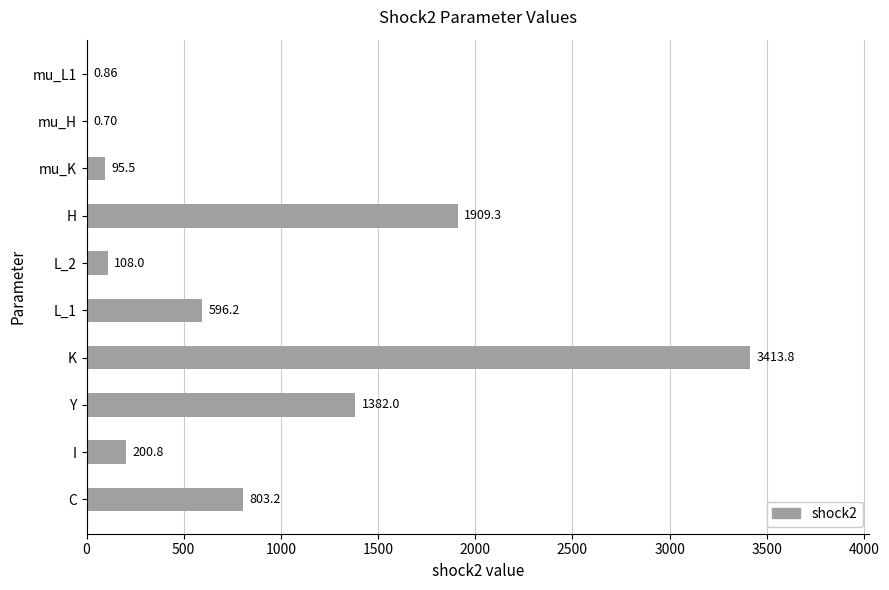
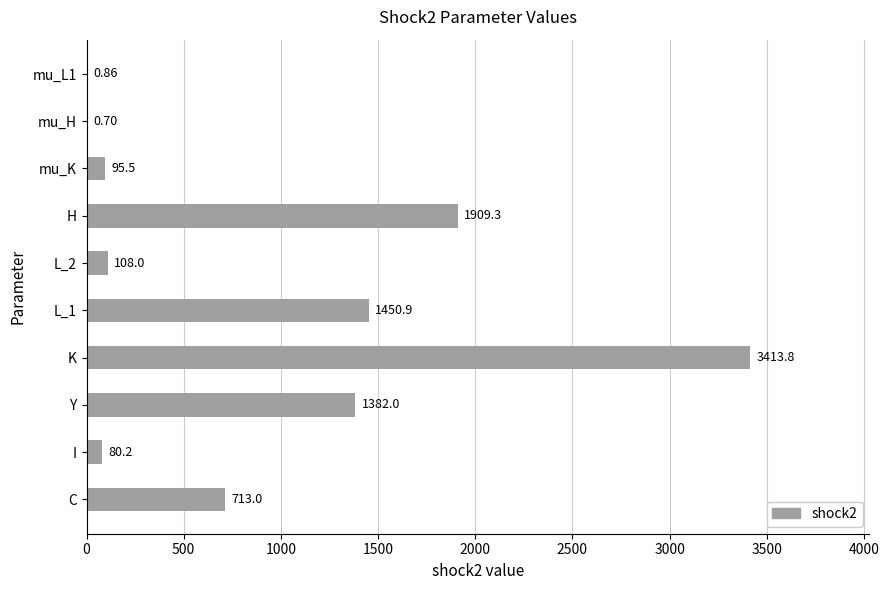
L_1: 596.2 -> 1450.9
I: 200.8 -> 80.2
C: 803.2 -> 713.0
